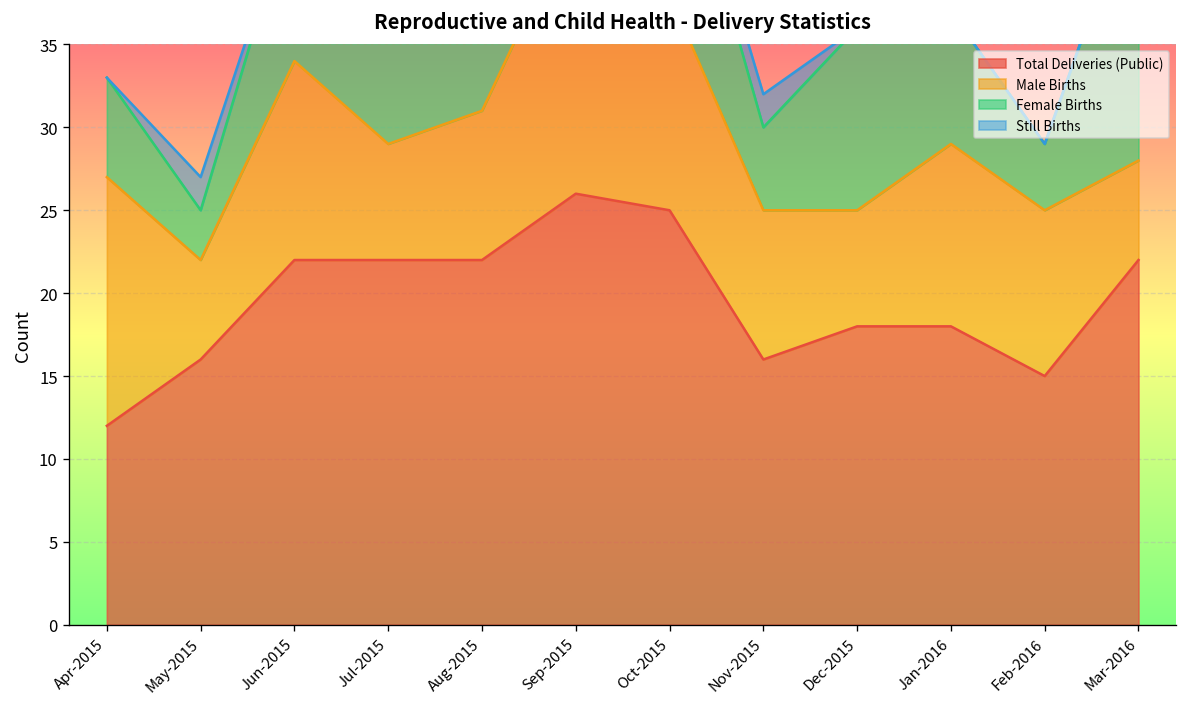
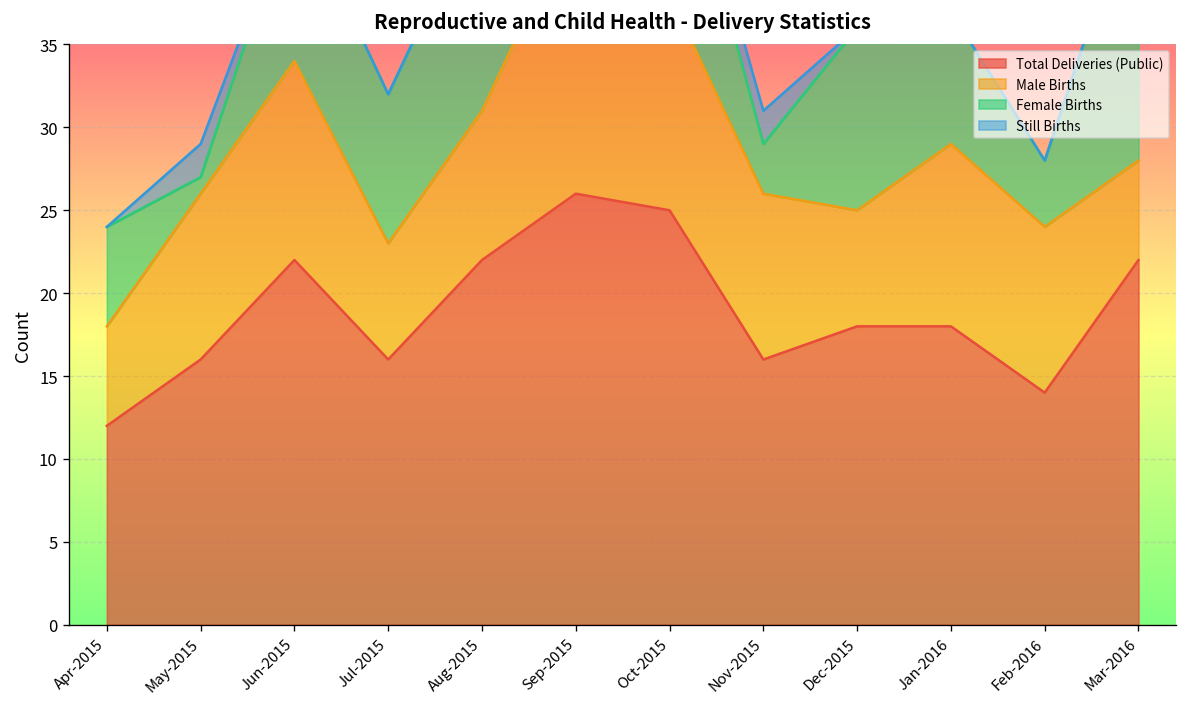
Male Births, Apr-2015: 15 -> 6
Male Births, May-2015: 6 -> 10
Female Births, May-2015: 3 -> 1
Total Deliveries (Public), Jul-2015: 22 -> 16
Male Births, Nov-2015: 9 -> 10
Female Births, Nov-2015: 5 -> 3
Total Deliveries (Public), Feb-2016: 15 -> 14
